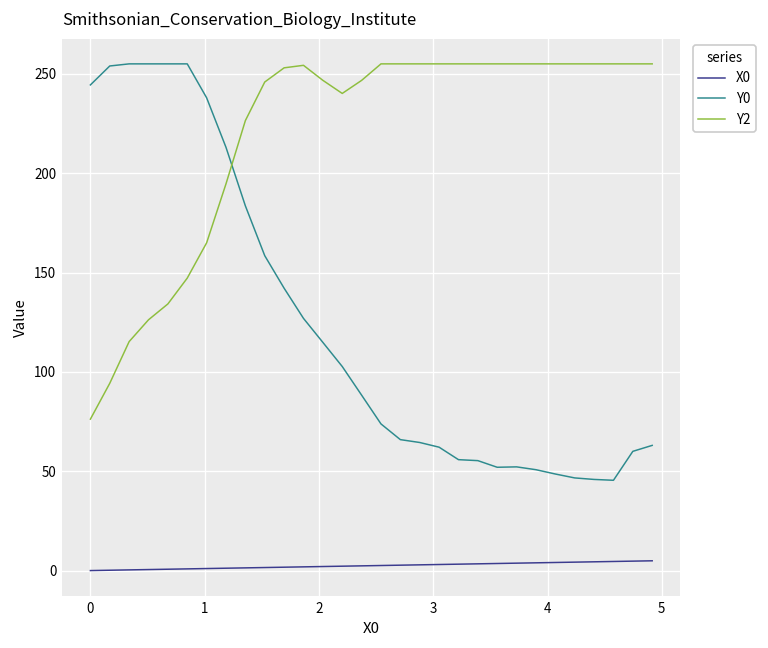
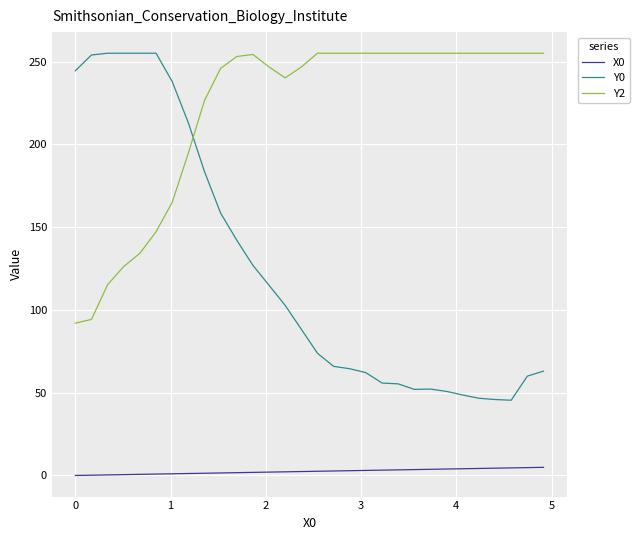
Y2, 0: 76 -> 92
